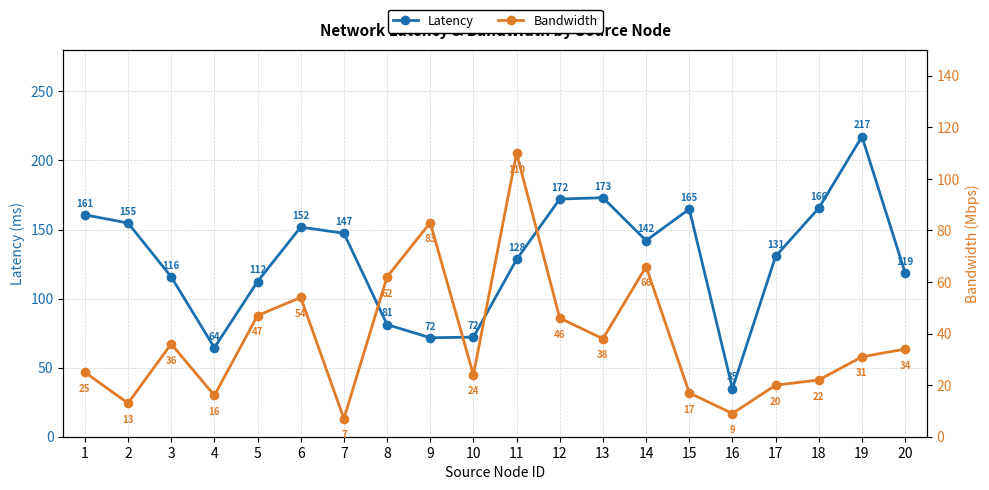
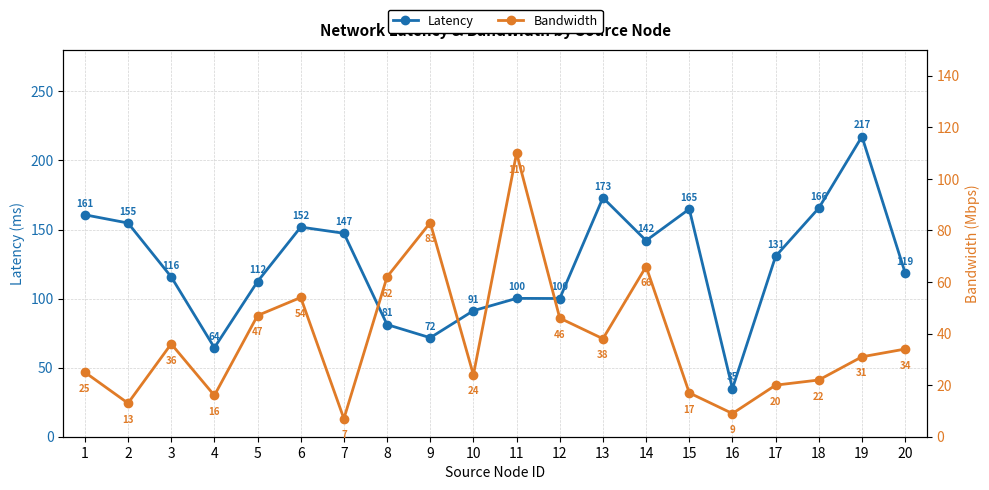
Latency, 10: 72 -> 91
Latency, 11: 128 -> 100
Latency, 12: 172 -> 100
